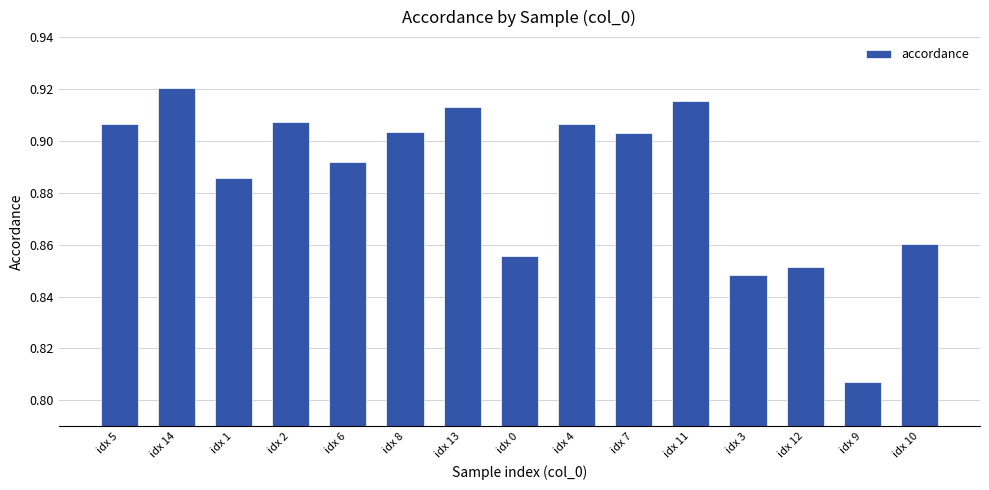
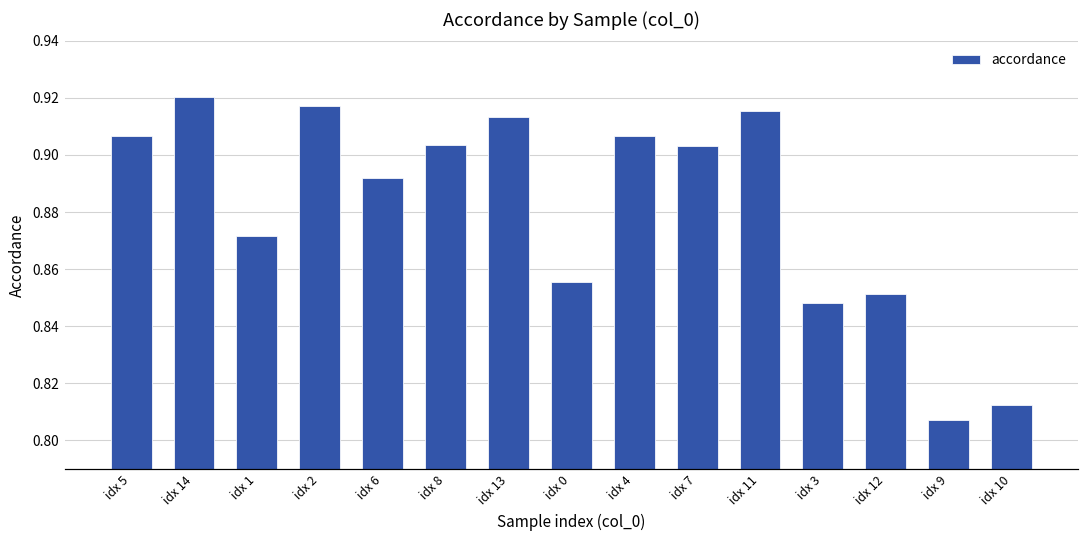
idx 1: 0.886 -> 0.872
idx 2: 0.907 -> 0.917
idx 10: 0.860 -> 0.813
